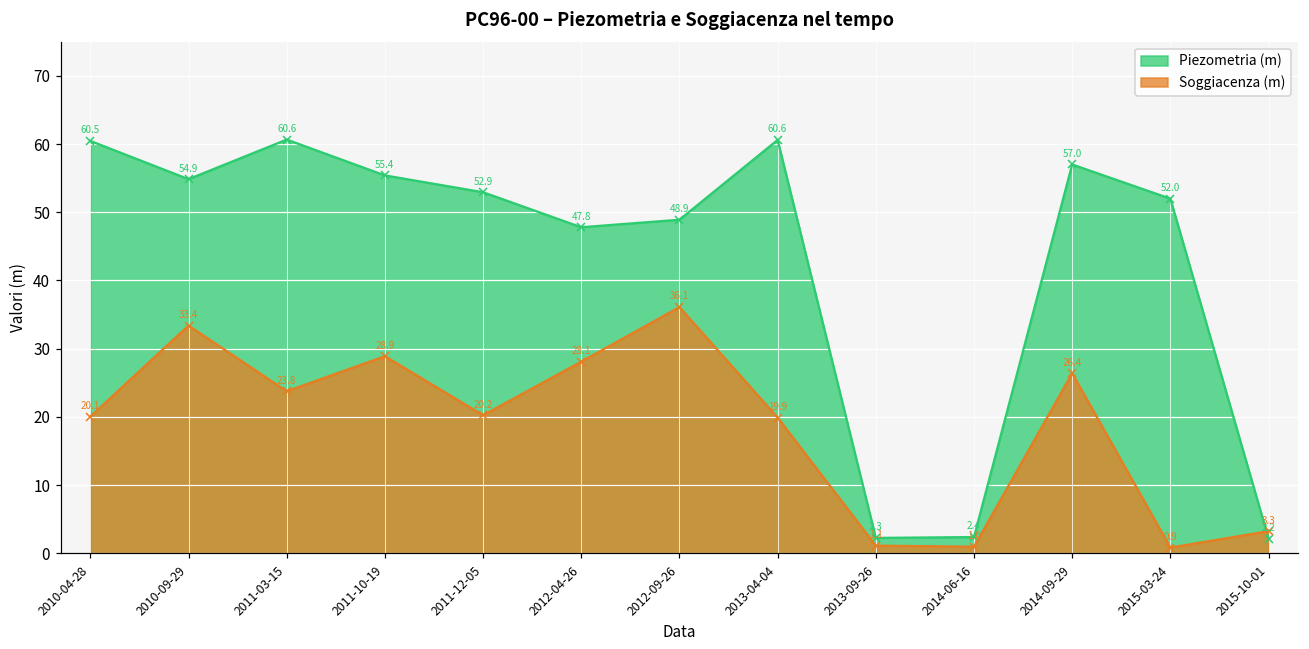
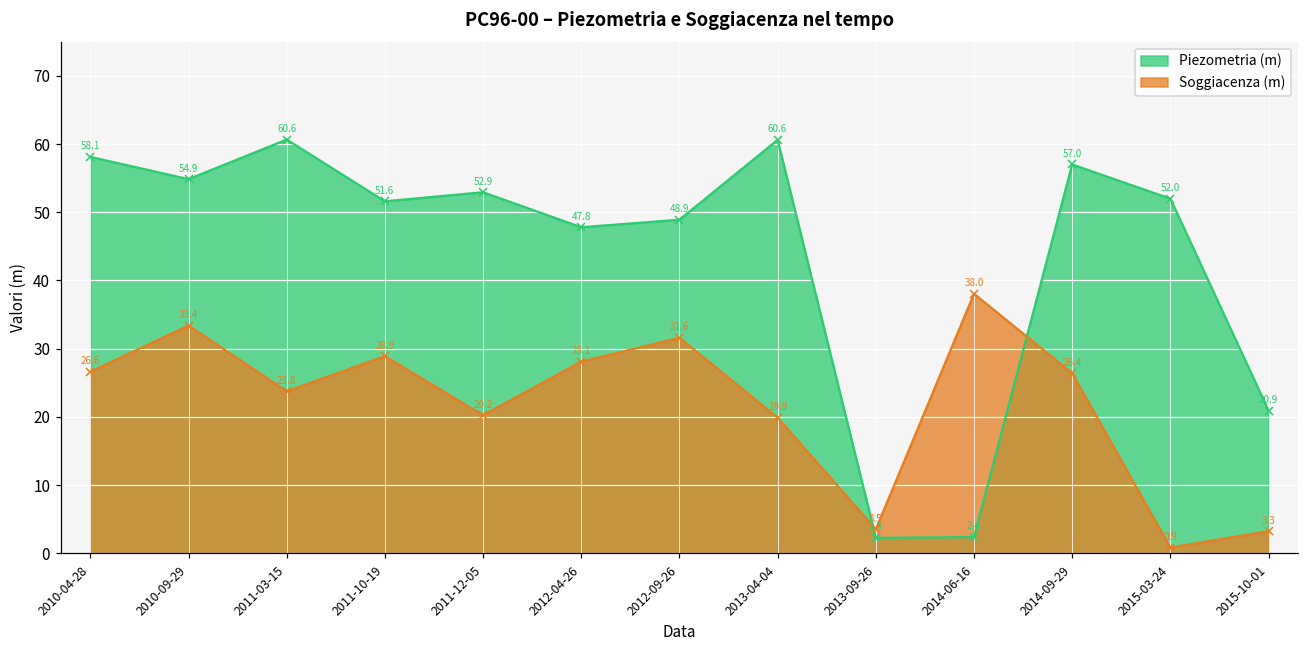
Piezometria (m), 2010-04-28: 60.5 -> 58.1
Soggiacenza (m), 2010-04-28: 20.1 -> 26.6
Piezometria (m), 2011-10-19: 55.4 -> 51.6
Soggiacenza (m), 2012-09-26: 36.1 -> 31.6
Soggiacenza (m), 2013-09-26: 1.1 -> 3.5
Soggiacenza (m), 2014-06-16: 1.0 -> 38.0
Piezometria (m), 2015-10-01: 2.2 -> 20.9
